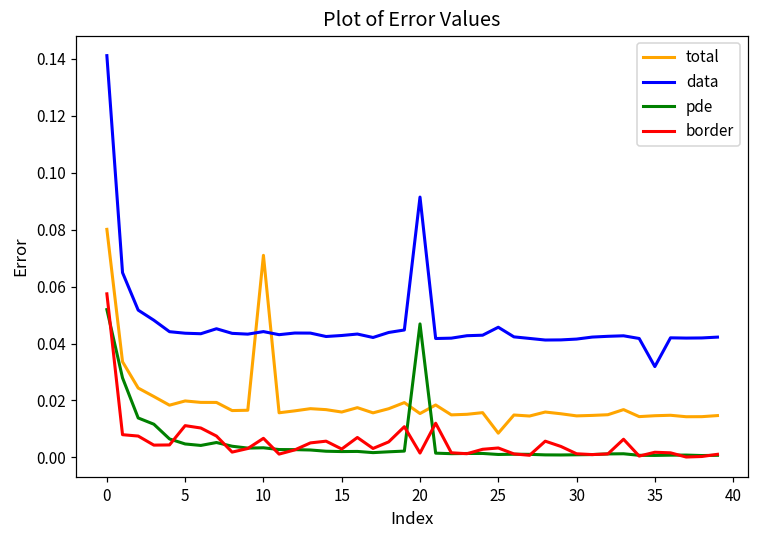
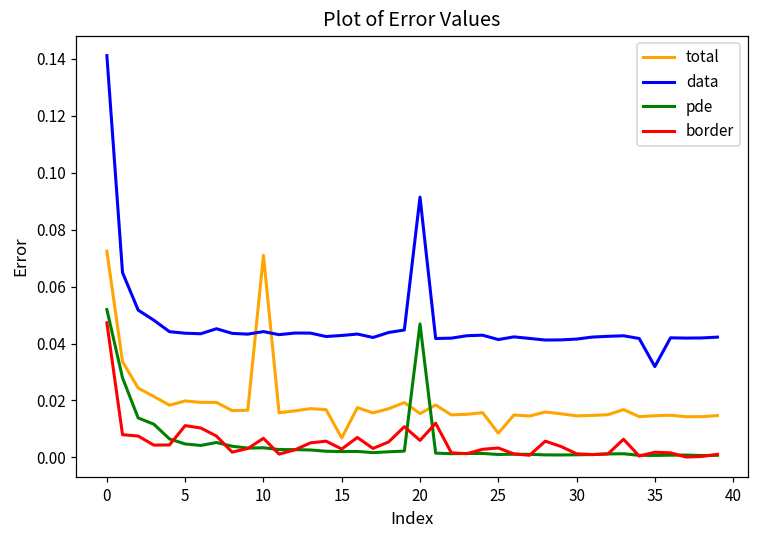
total, 0: 0.080 -> 0.072
border, 0: 0.057 -> 0.047
total, 15: 0.016 -> 0.007
border, 20: 0.002 -> 0.006
data, 25: 0.046 -> 0.041
